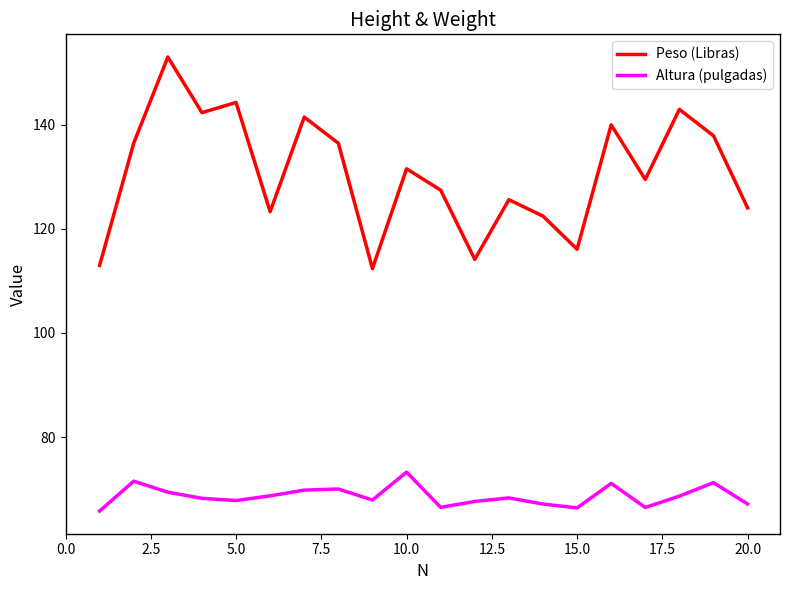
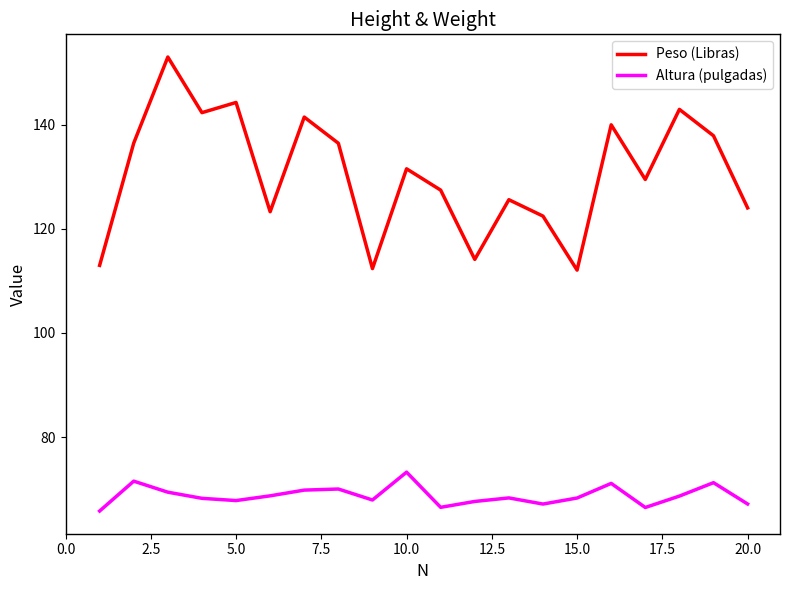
Peso (Libras), 15.0: 116 -> 112
Altura (pulgadas), 15.0: 66 -> 68
